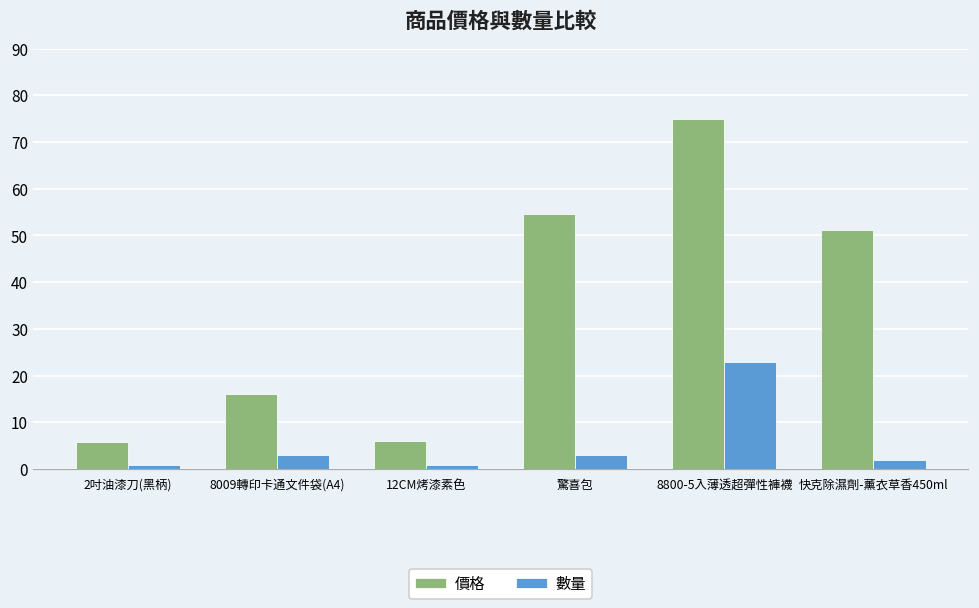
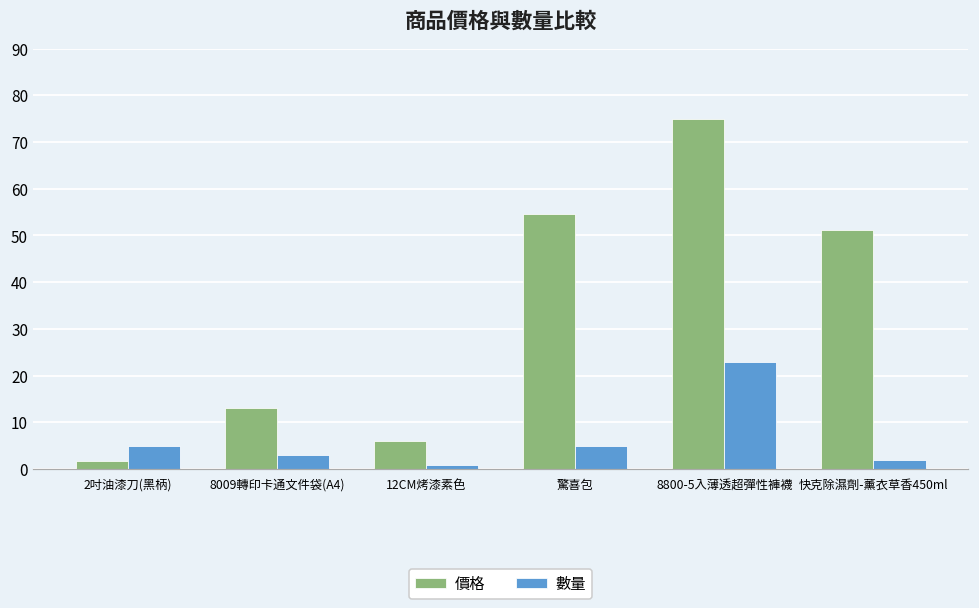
價格, 2吋油漆刀(黑柄): 6 -> 2
數量, 2吋油漆刀(黑柄): 1 -> 5
價格, 8009轉印卡通文件袋(A4): 16 -> 13
數量, 驚喜包: 3 -> 5
